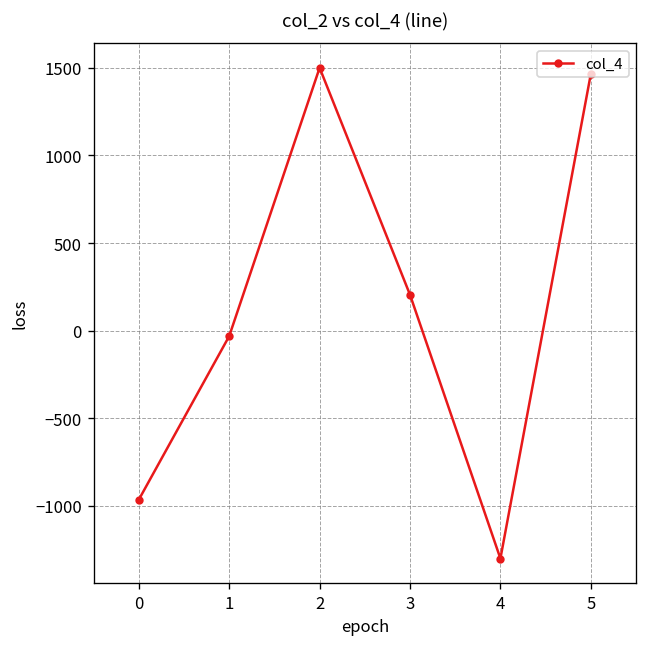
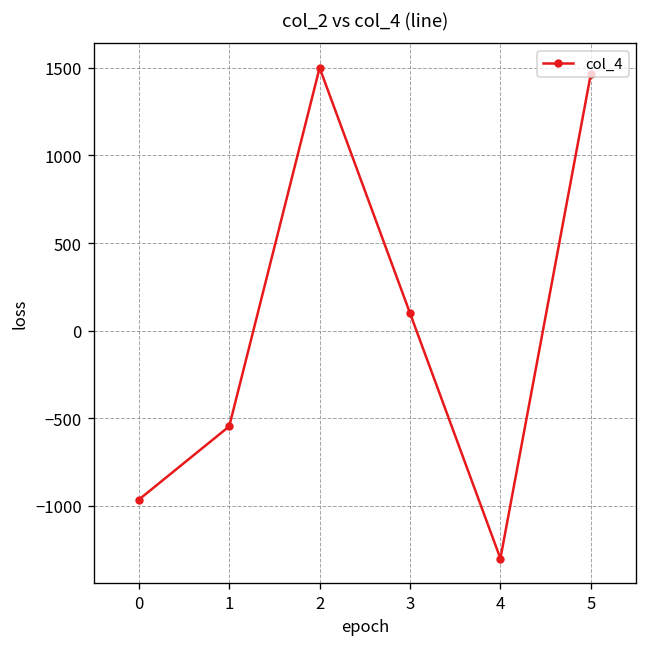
1: -30 -> -550
3: 200 -> 100
